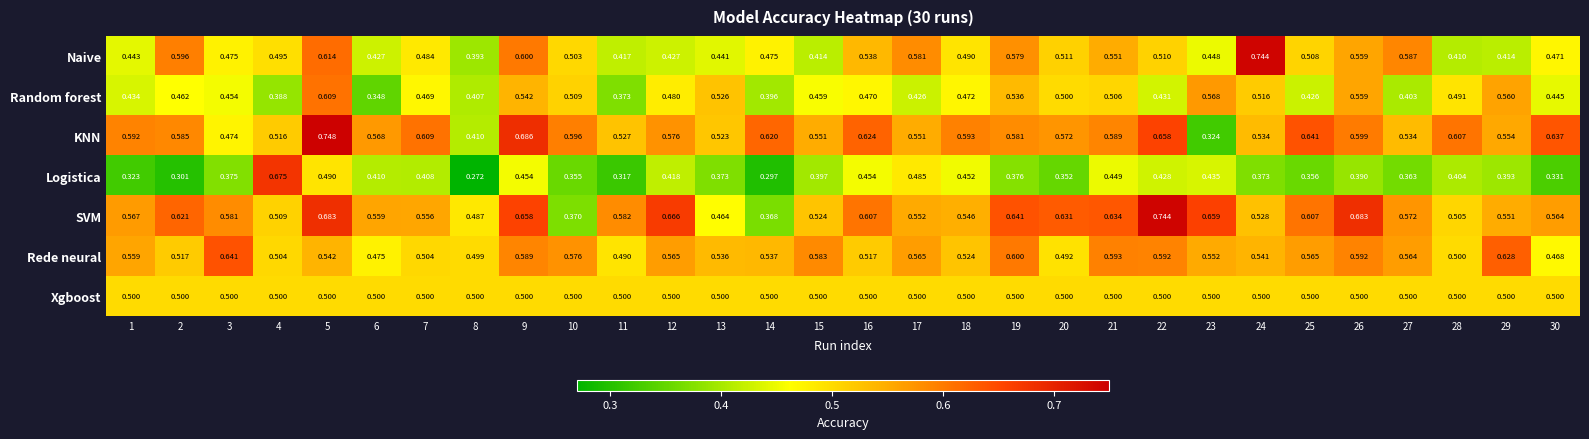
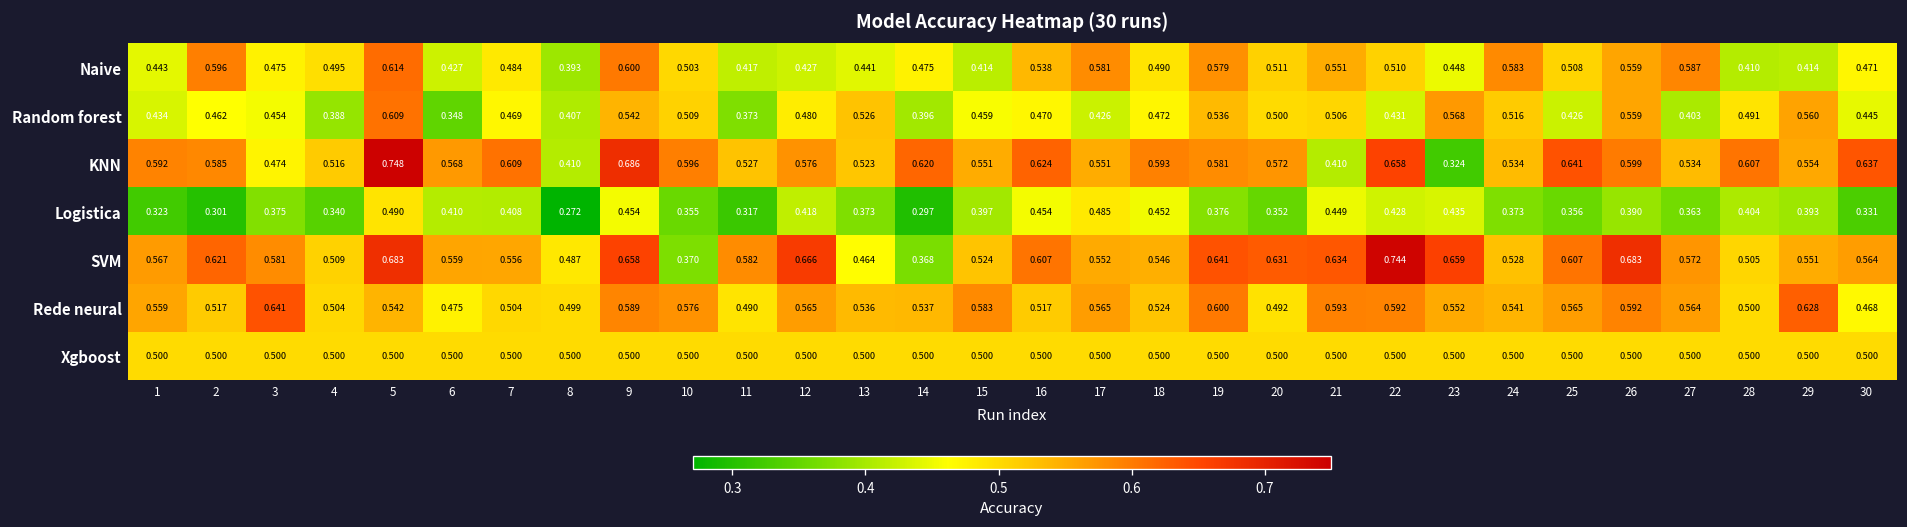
Naive, 24: 0.744 -> 0.583
KNN, 21: 0.589 -> 0.410
Logistica, 4: 0.675 -> 0.340
